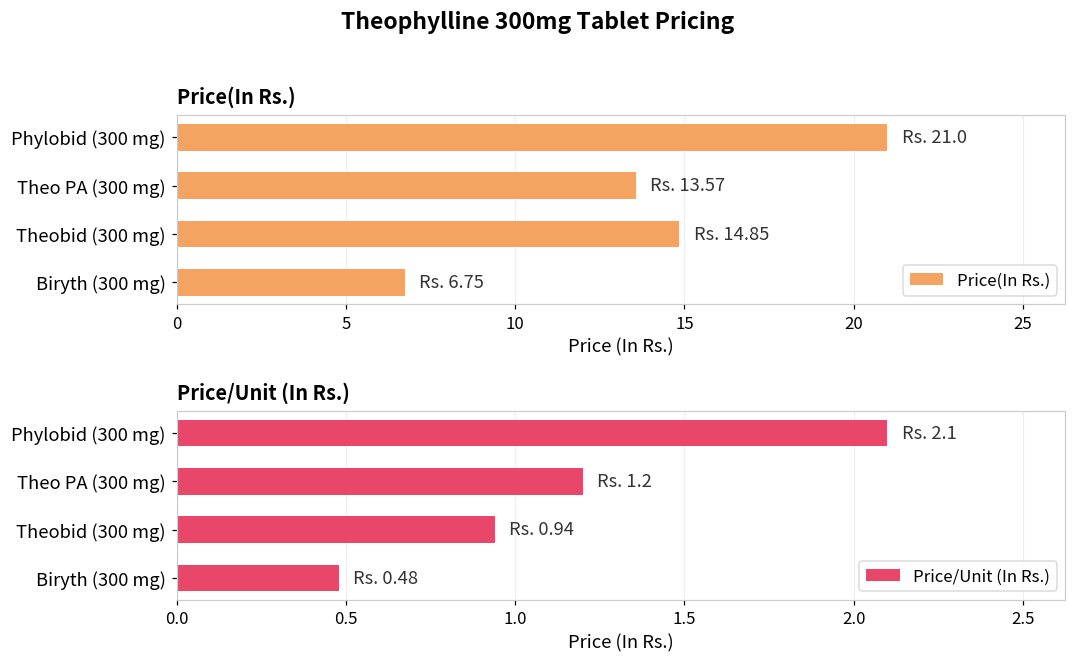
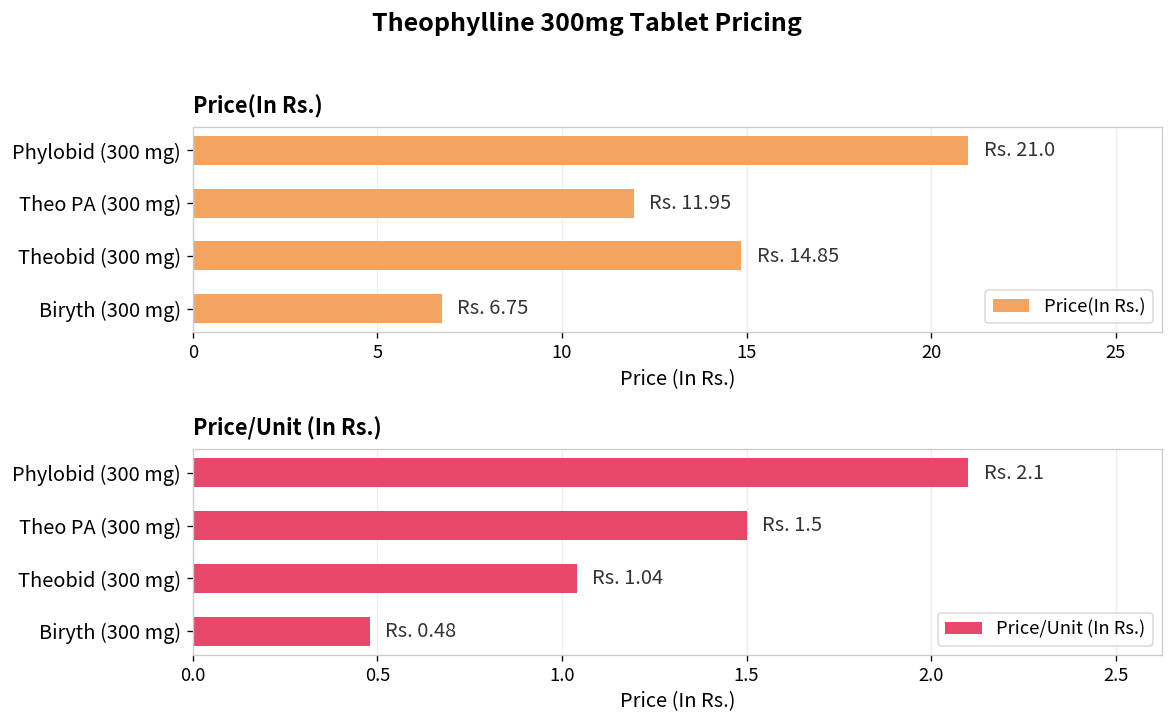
Price(In Rs.), Theo PA (300 mg): 13.57 -> 11.95
Price/Unit (In Rs.), Theo PA (300 mg): 1.2 -> 1.5
Price/Unit (In Rs.), Theobid (300 mg): 0.94 -> 1.04
